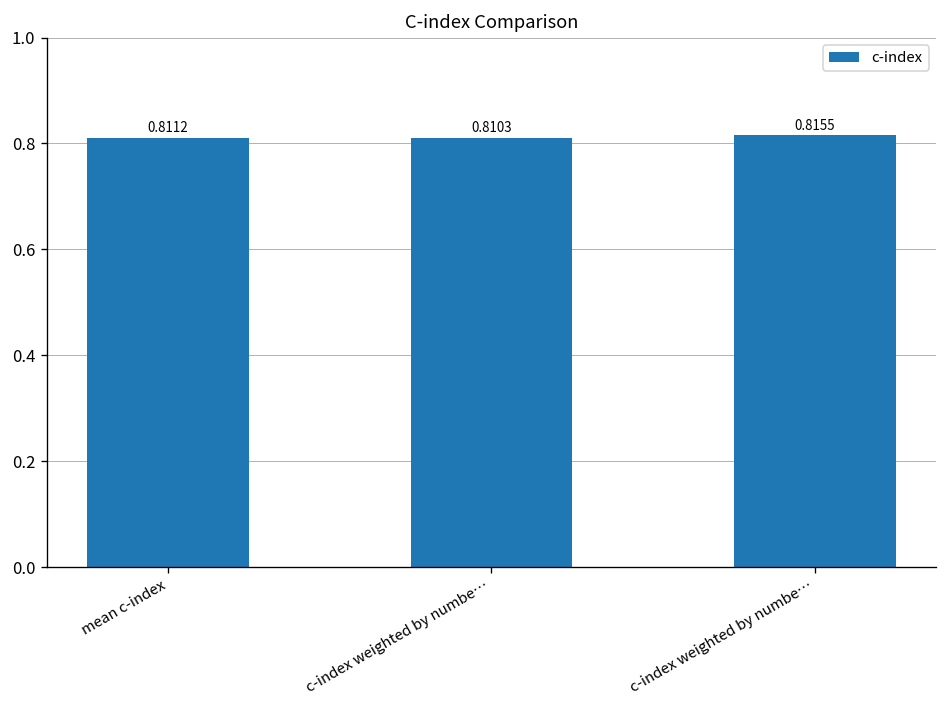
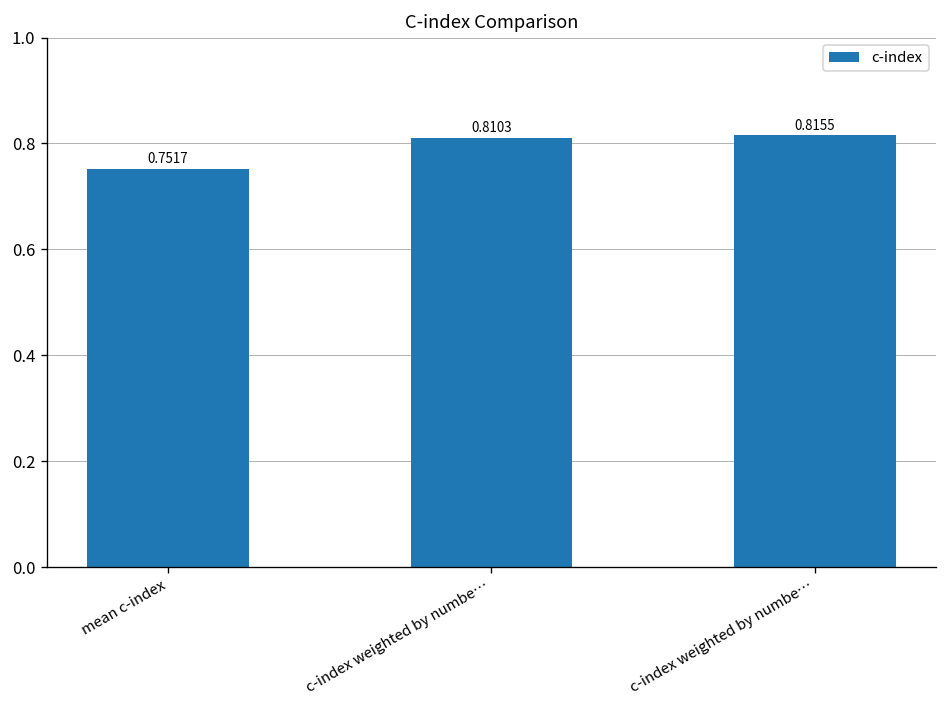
mean c-index: 0.8112 -> 0.7517
